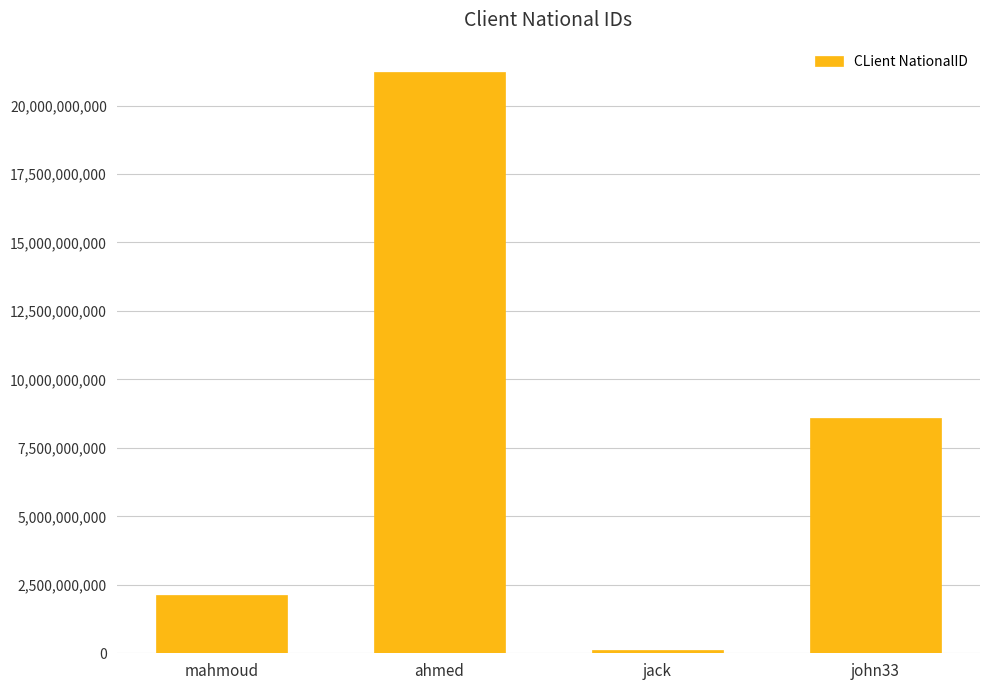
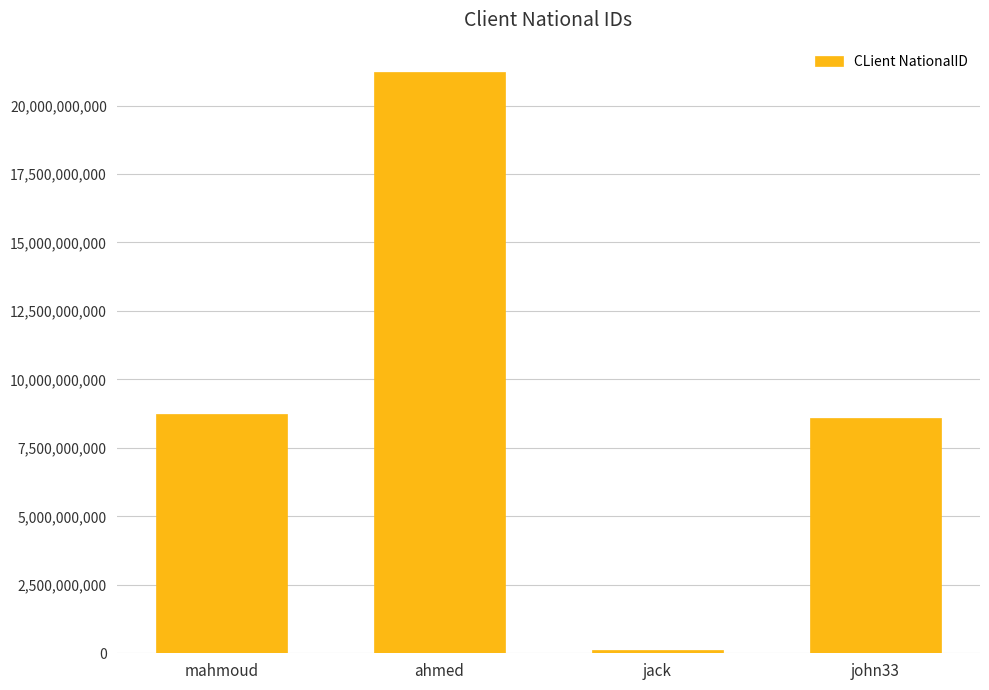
mahmoud: 2,100,000,000 -> 8,700,000,000
